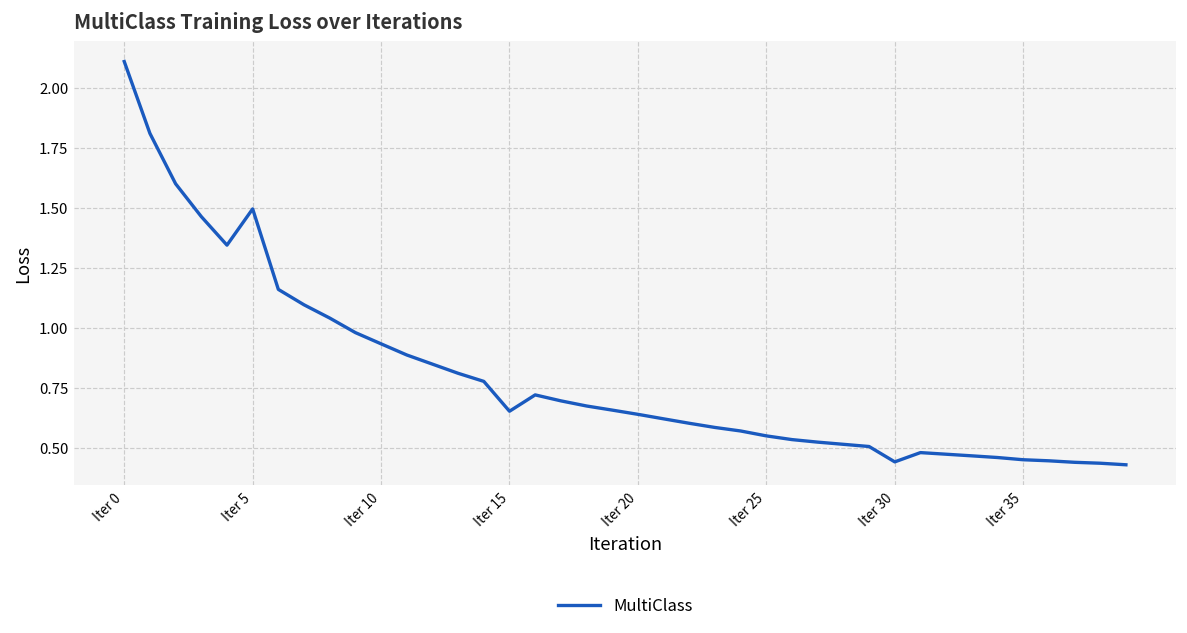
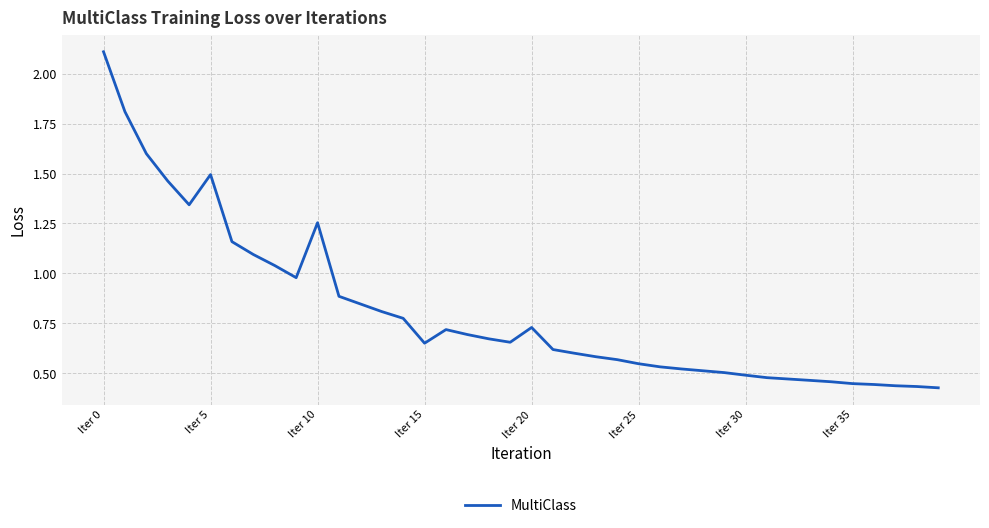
Iter 10: 0.93 -> 1.25
Iter 20: 0.64 -> 0.73
Iter 30: 0.44 -> 0.49
